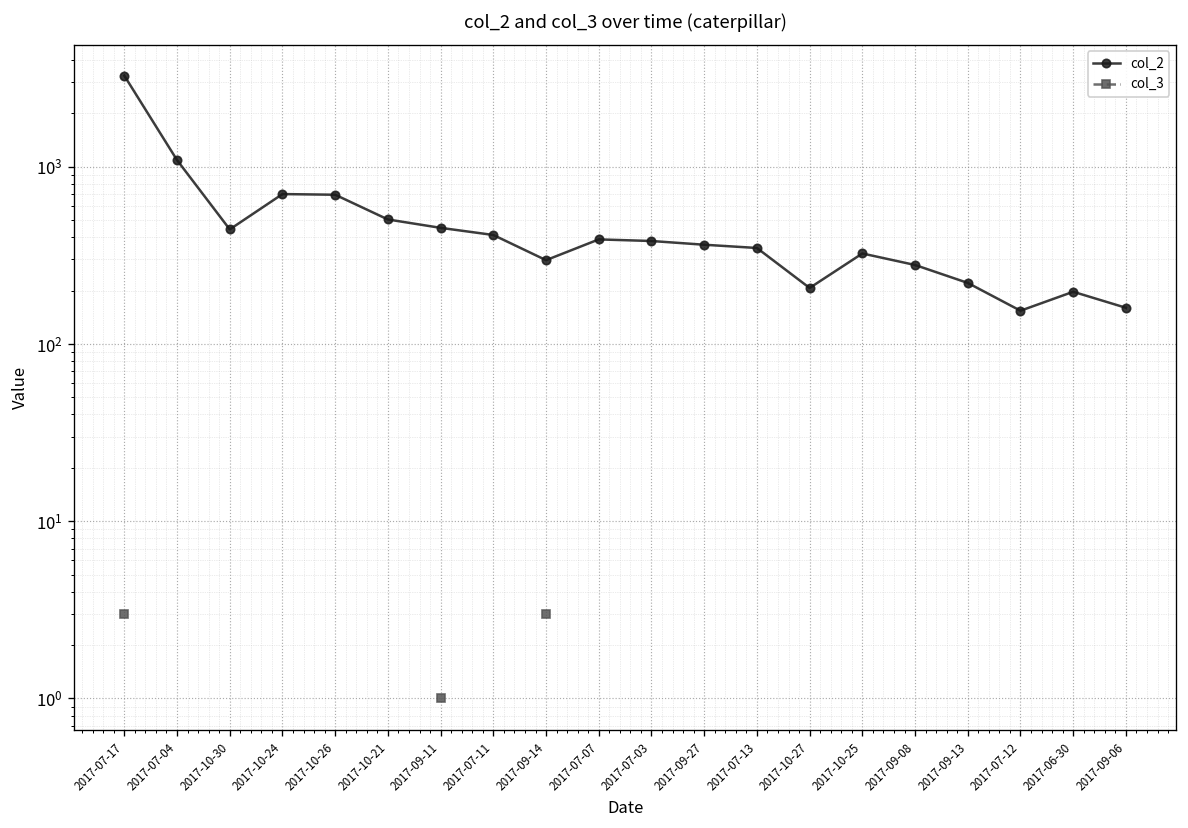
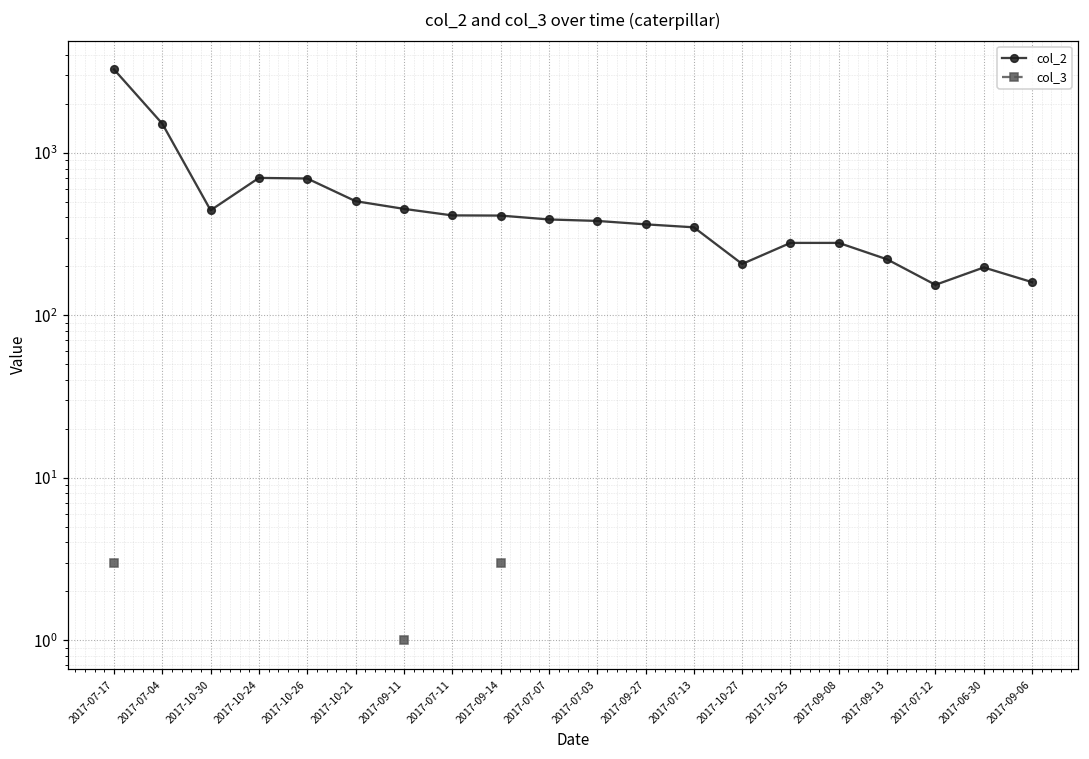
col_2, 2017-07-04: 1100 -> 1500
col_2, 2017-09-14: 300 -> 410
col_2, 2017-10-25: 320 -> 280
